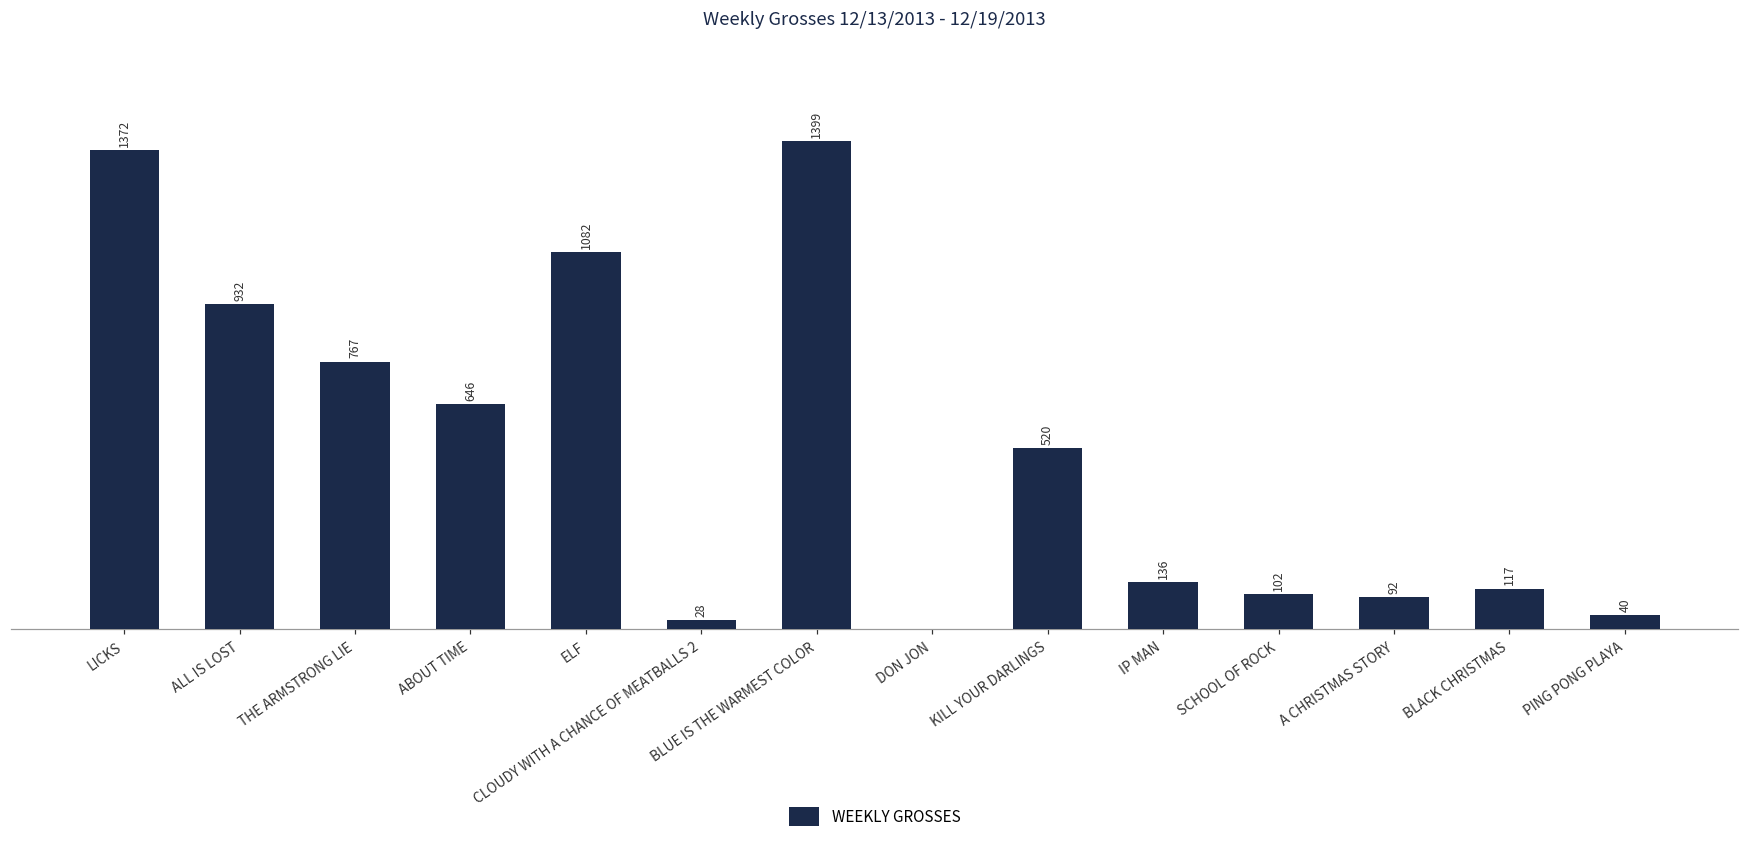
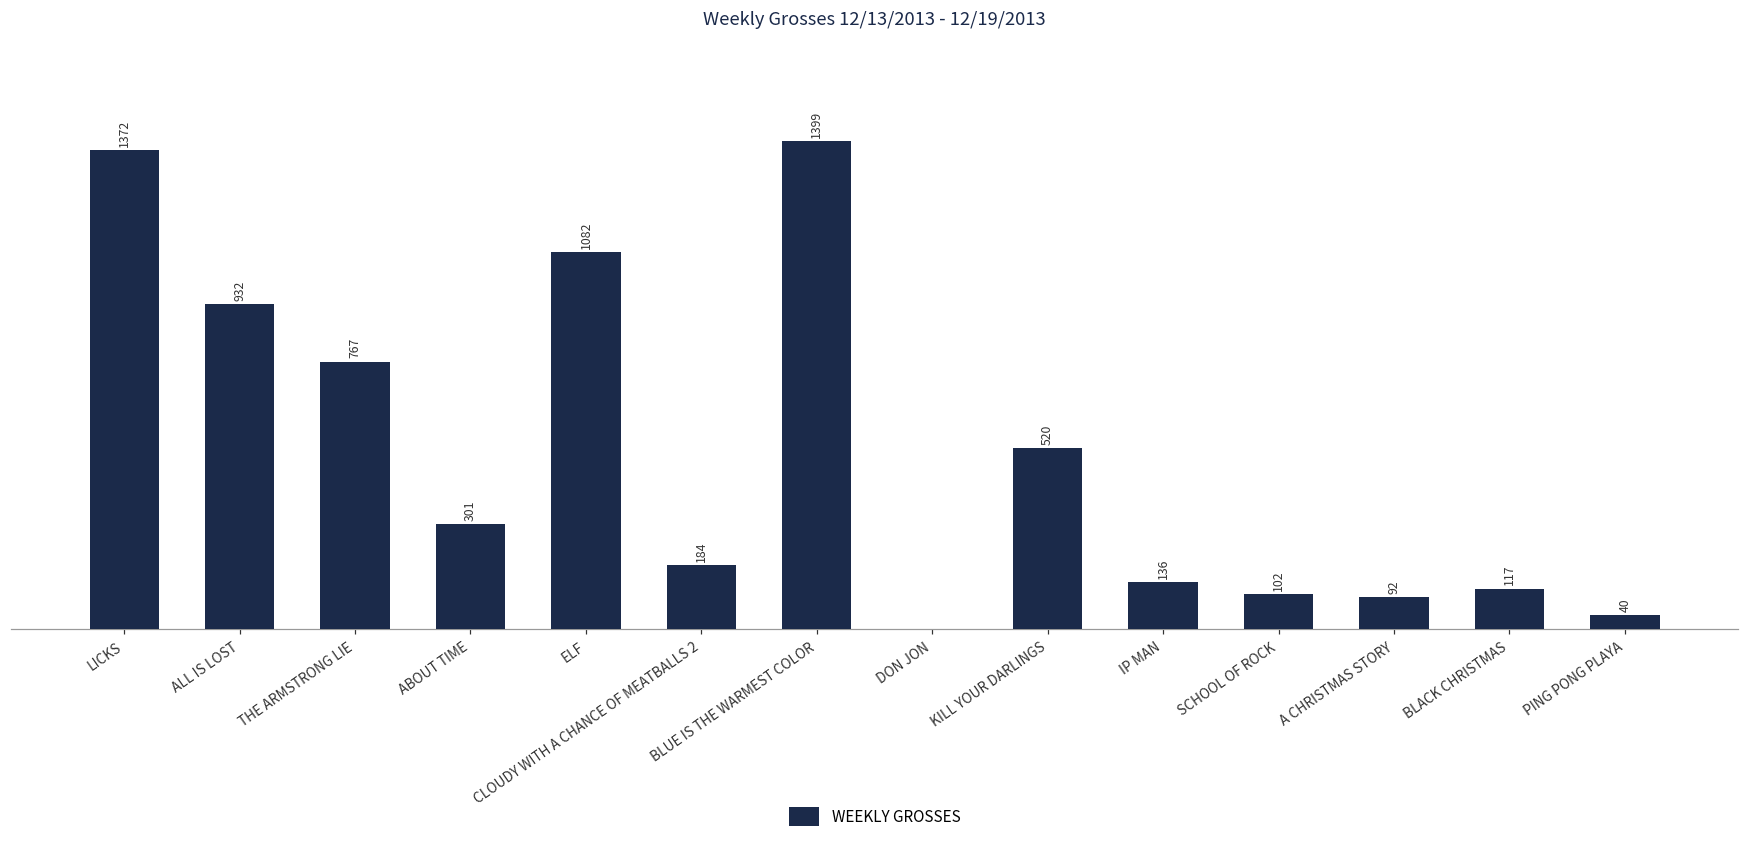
ABOUT TIME: 646 -> 301
CLOUDY WITH A CHANCE OF MEATBALLS 2: 28 -> 184
